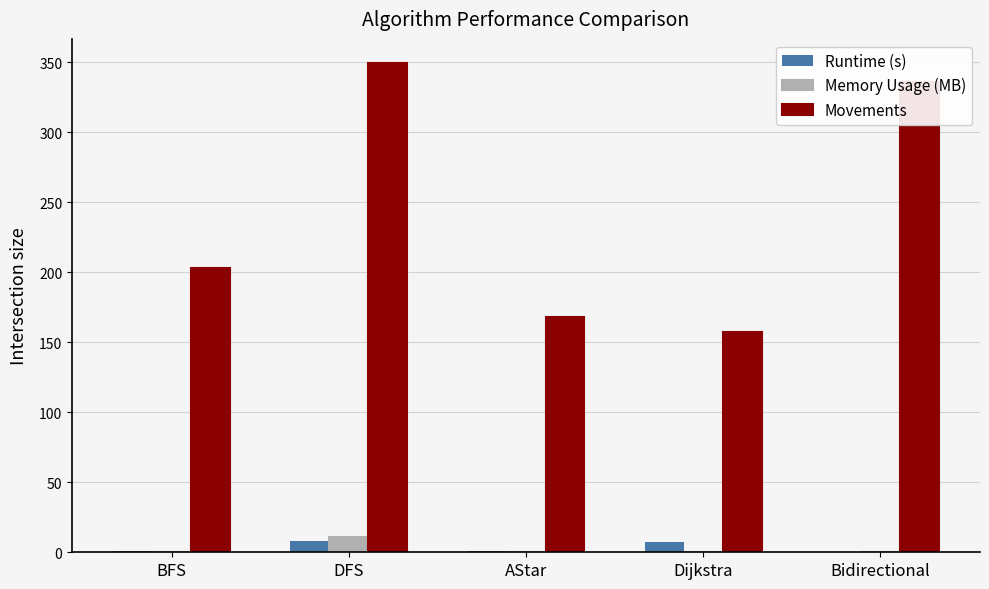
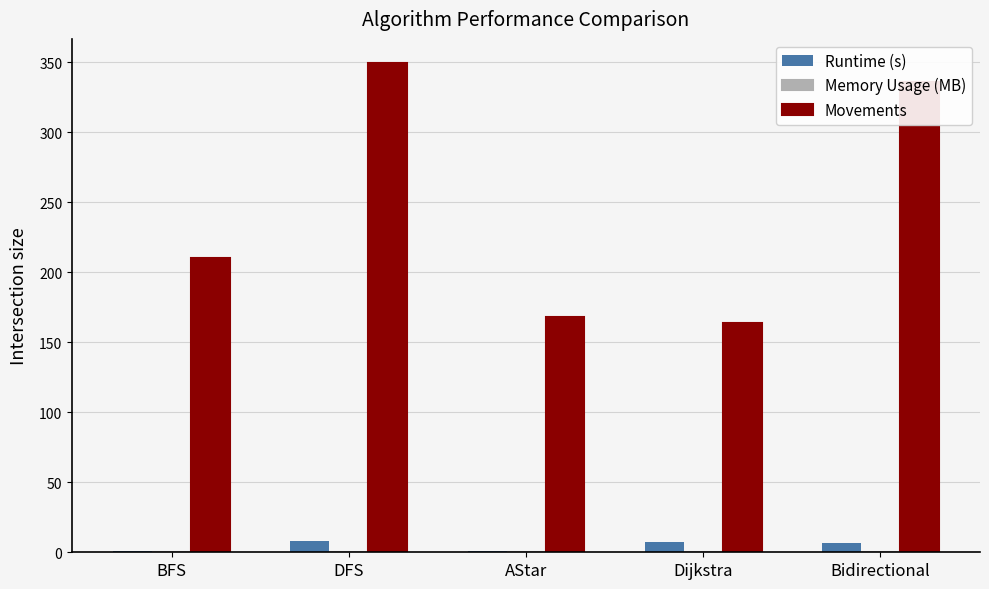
Movements, BFS: 203 -> 210
Memory Usage (MB), DFS: 11 -> 0
Movements, Dijkstra: 157 -> 164
Runtime (s), Bidirectional: 0 -> 6
